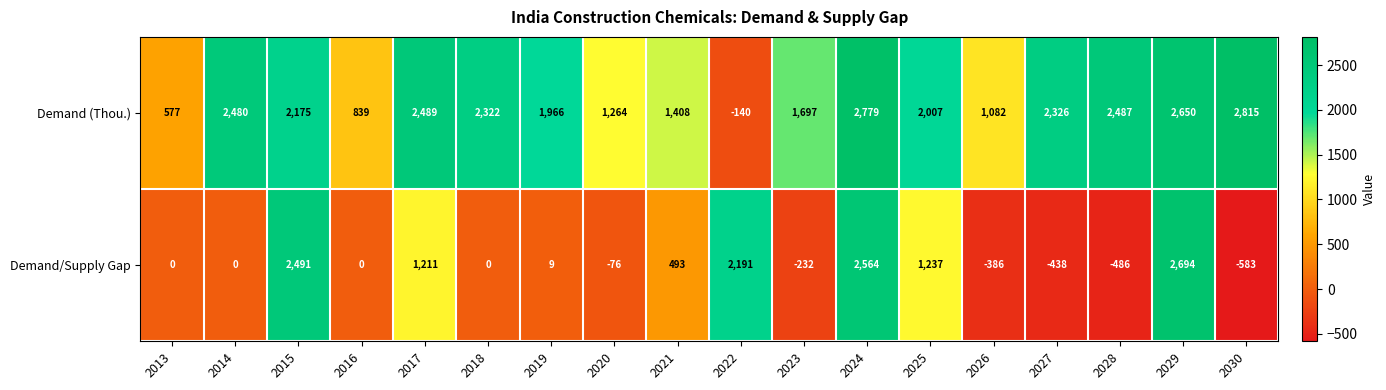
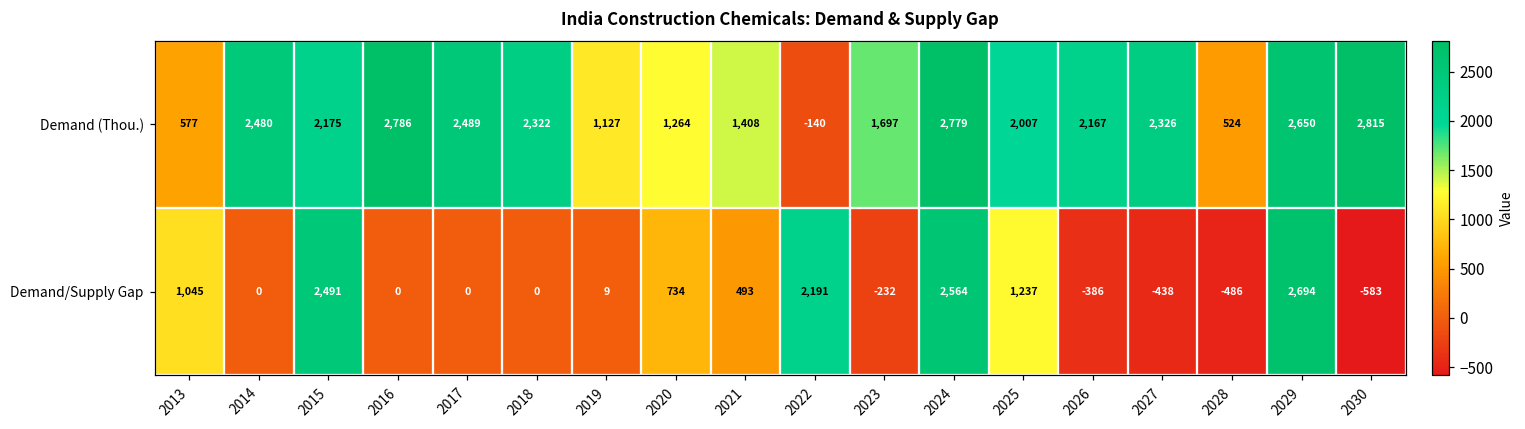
Demand (Thou.), 2016: 839 -> 2,786
Demand (Thou.), 2019: 1,966 -> 1,127
Demand (Thou.), 2026: 1,082 -> 2,167
Demand (Thou.), 2028: 2,487 -> 524
Demand/Supply Gap, 2013: 0 -> 1,045
Demand/Supply Gap, 2017: 1,211 -> 0
Demand/Supply Gap, 2020: -76 -> 734
